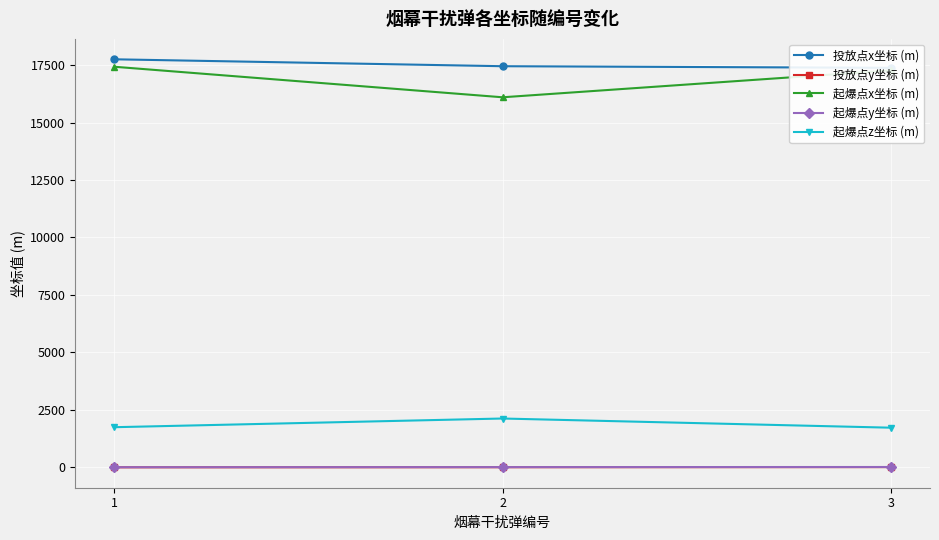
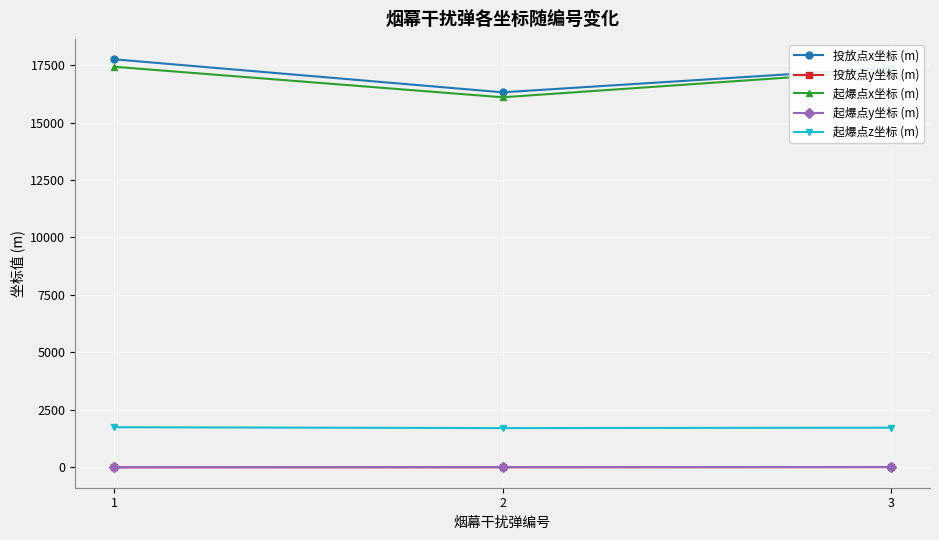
投放点x坐标 (m), 2: 17500 -> 16300
起爆点z坐标 (m), 2: 2100 -> 1700
